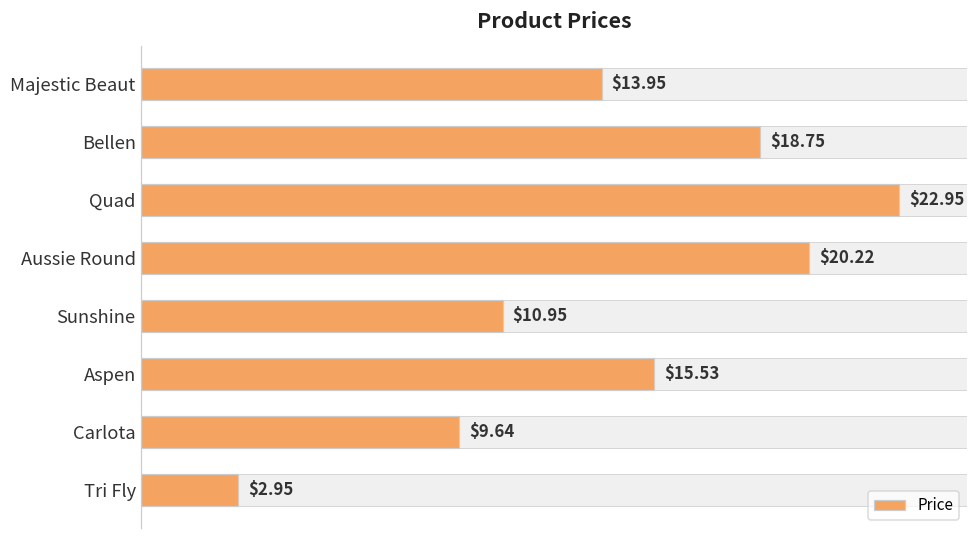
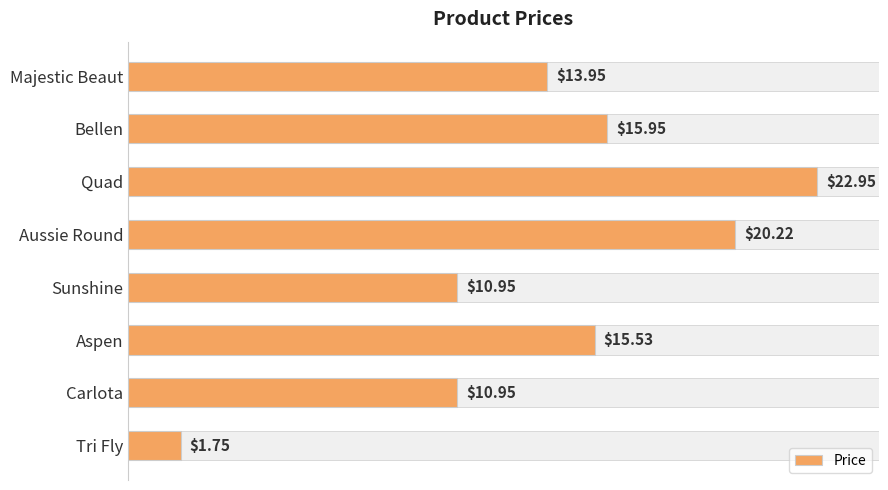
Bellen: $18.75 -> $15.95
Carlota: $9.64 -> $10.95
Tri Fly: $2.95 -> $1.75
